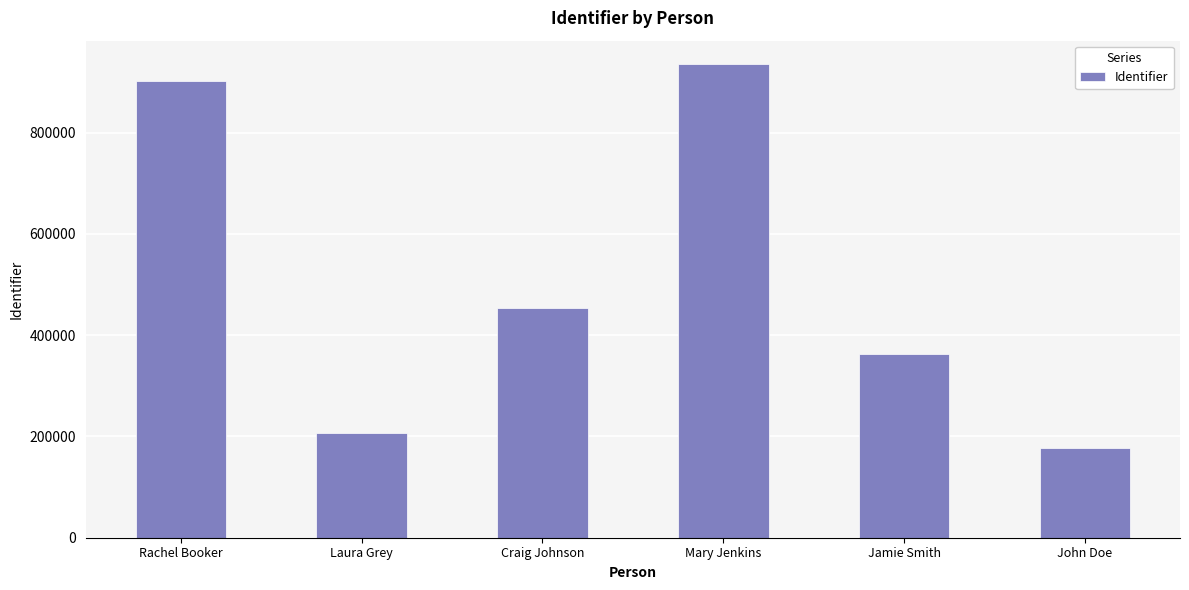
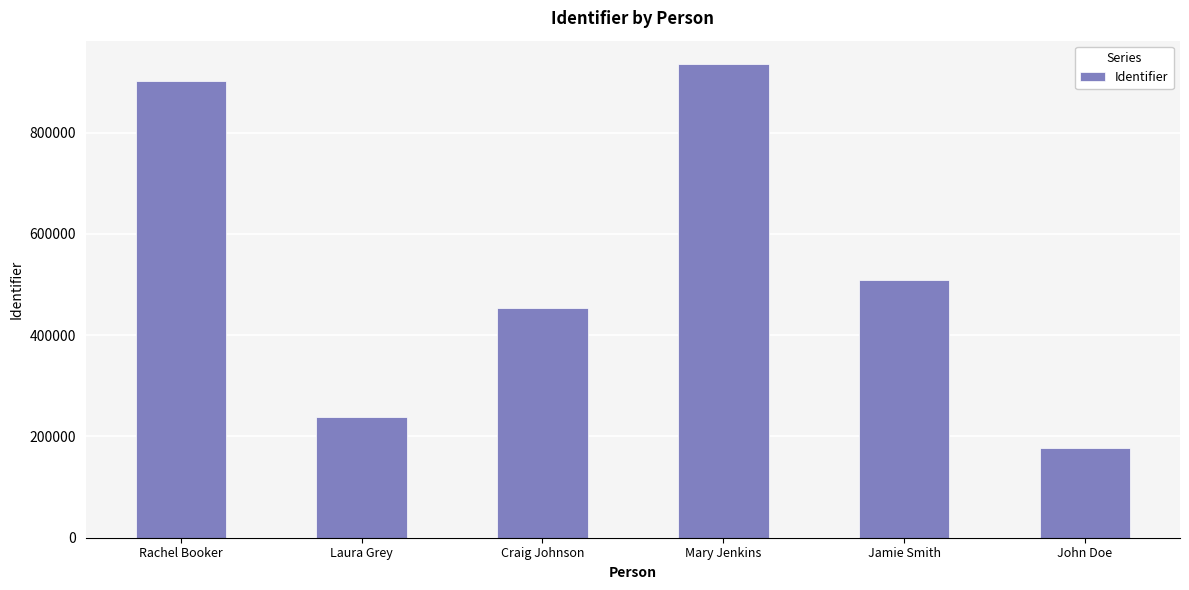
Laura Grey: 210000 -> 240000
Jamie Smith: 360000 -> 510000
